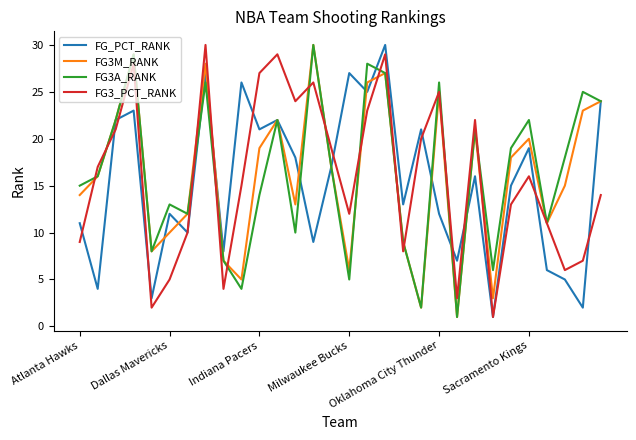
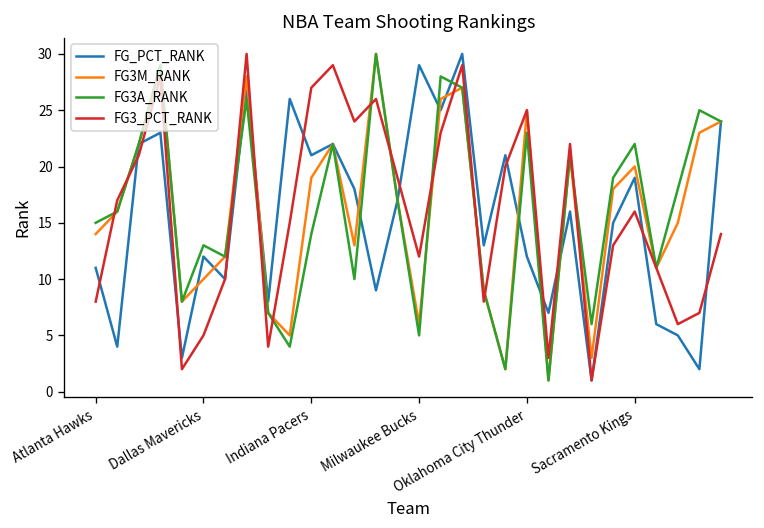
FG3_PCT_RANK, Atlanta Hawks: 9 -> 8
FG_PCT_RANK, Milwaukee Bucks: 27 -> 29
FG3A_RANK, Oklahoma City Thunder: 26 -> 23
